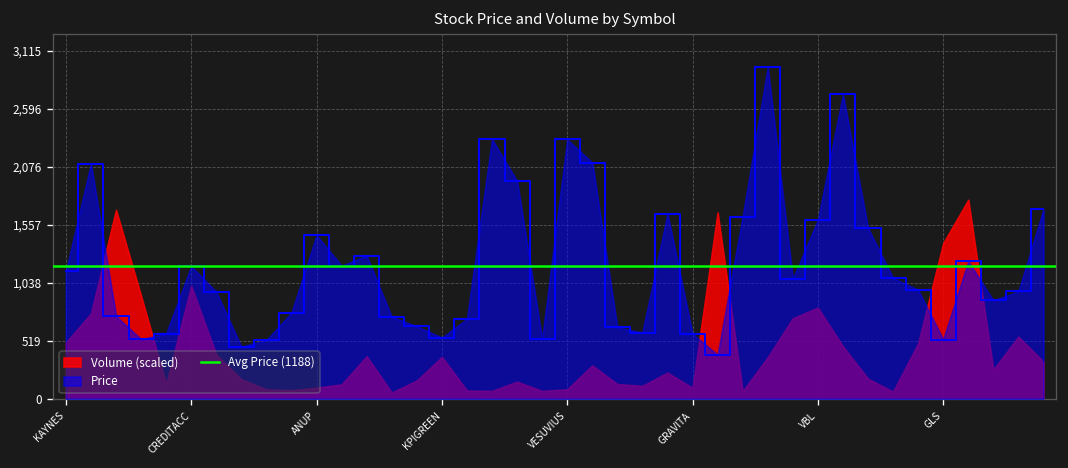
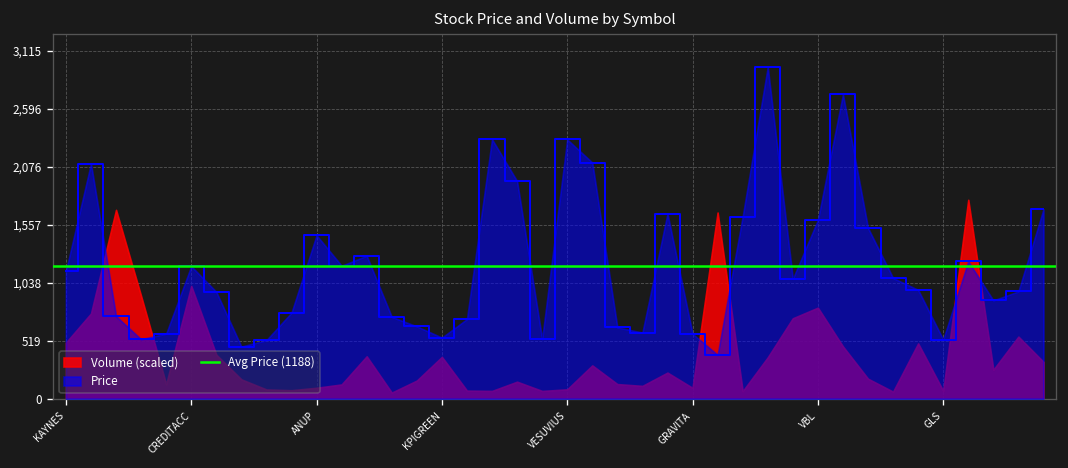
Volume (scaled), GLS: 1,400 -> 100
